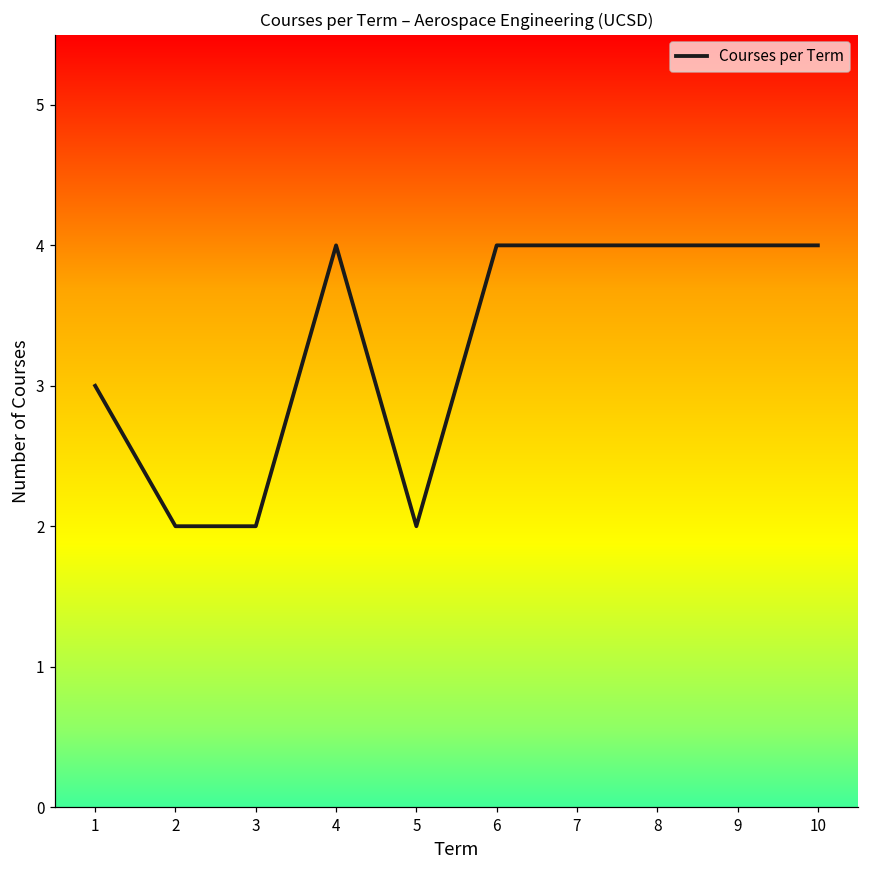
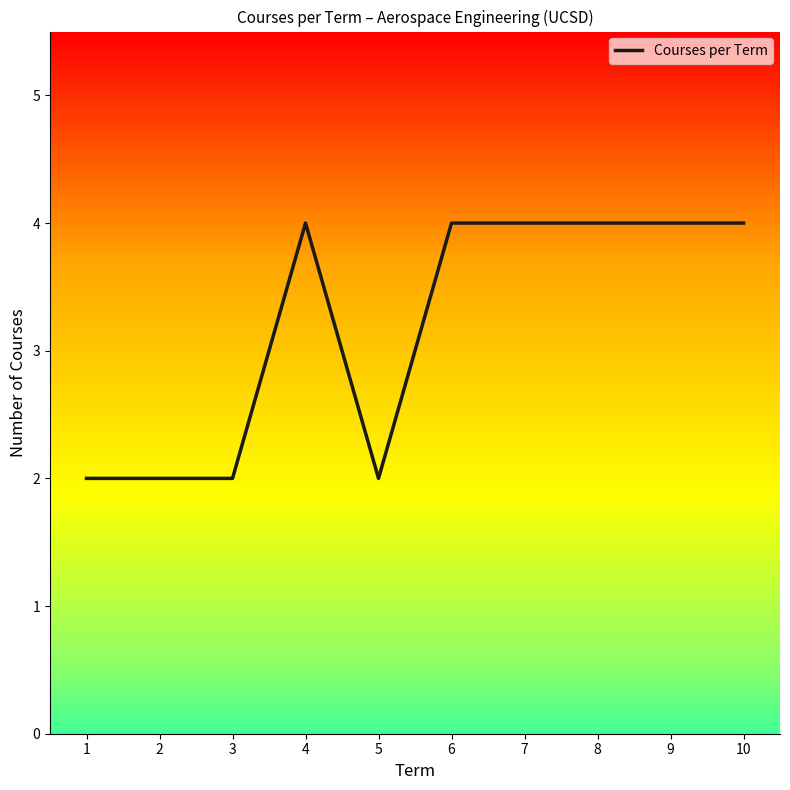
1: 3 -> 2
